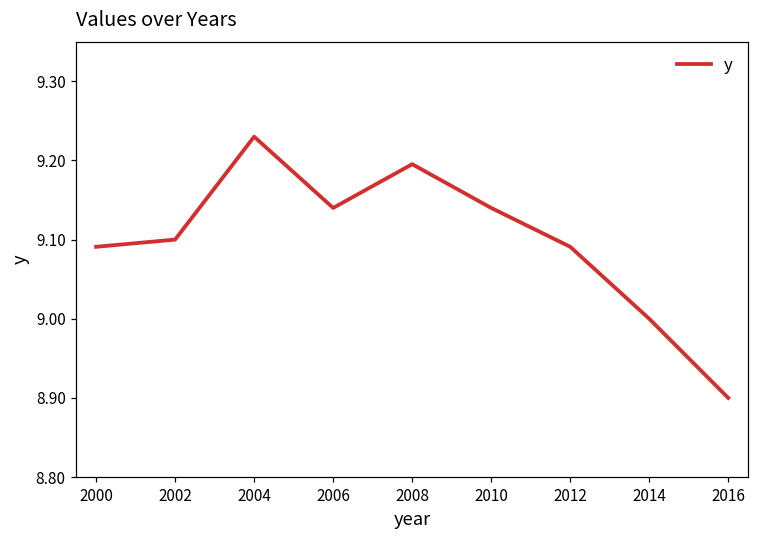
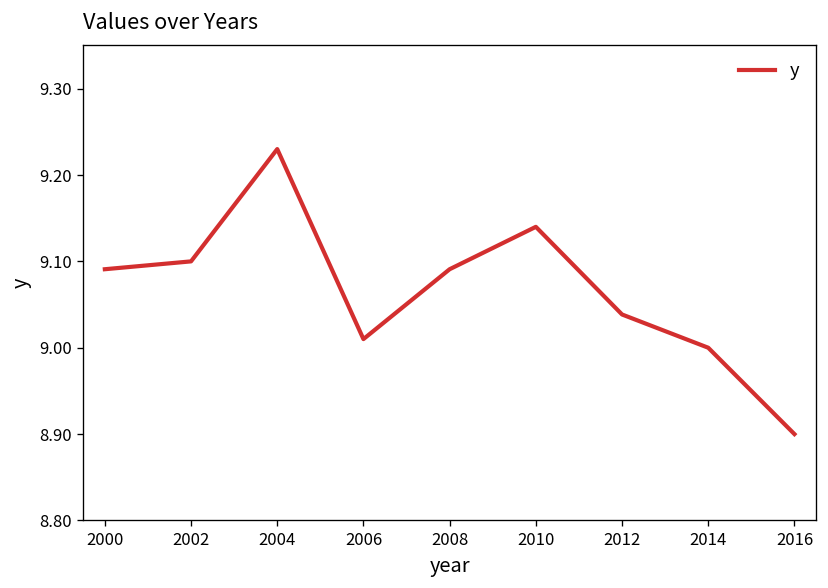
2006: 9.14 -> 9.01
2008: 9.20 -> 9.09
2012: 9.09 -> 9.04
